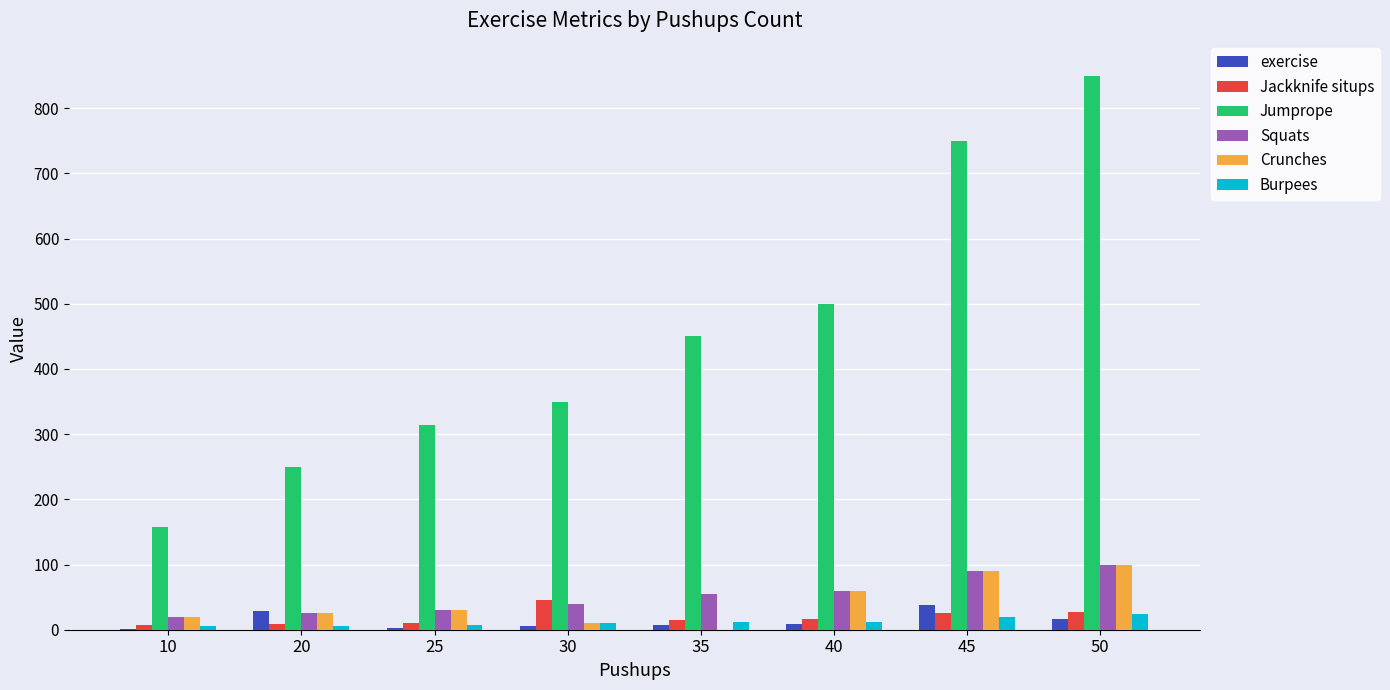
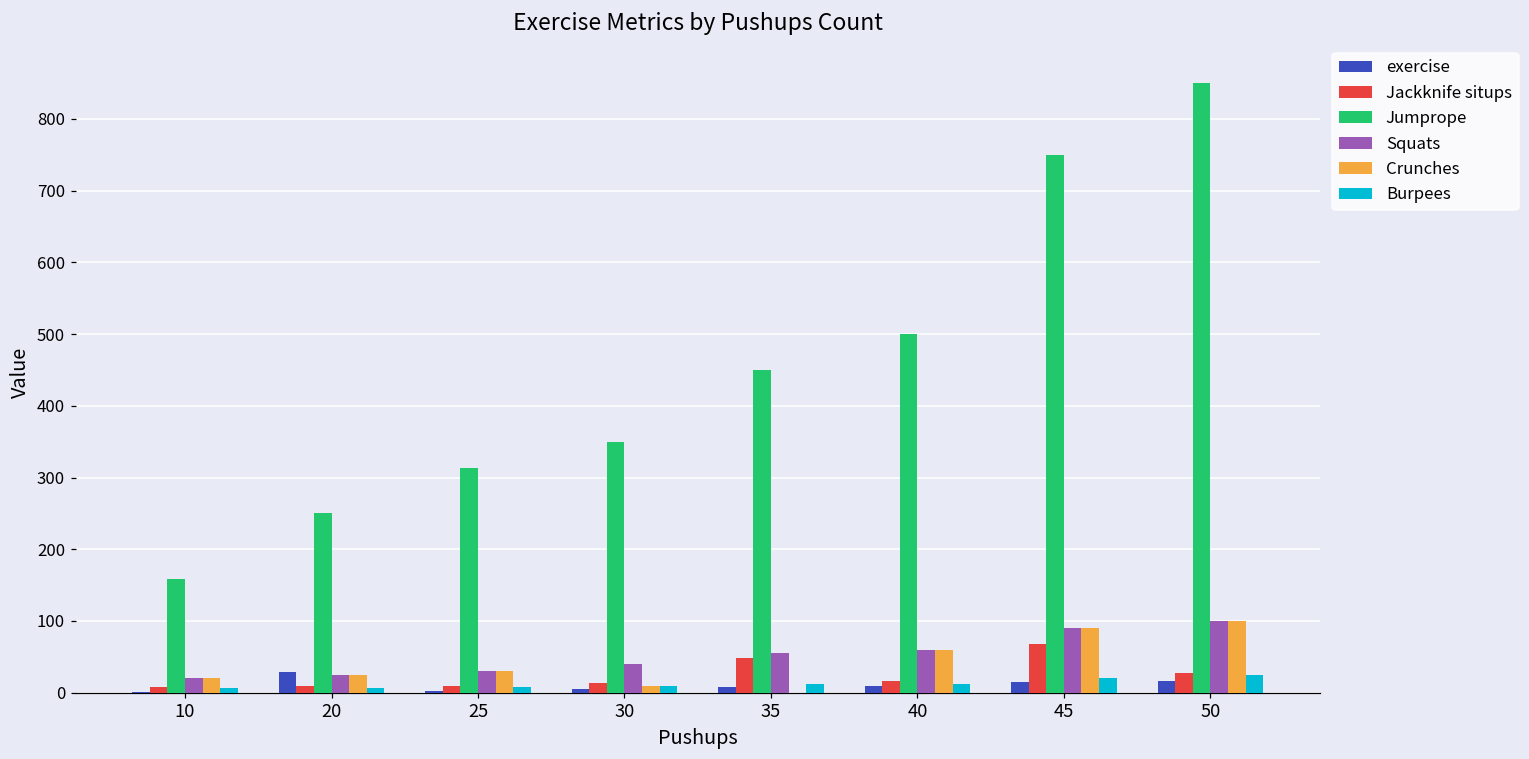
Jackknife situps, 30: 50 -> 10
Jackknife situps, 35: 20 -> 50
exercise, 45: 40 -> 20
Jackknife situps, 45: 30 -> 70
